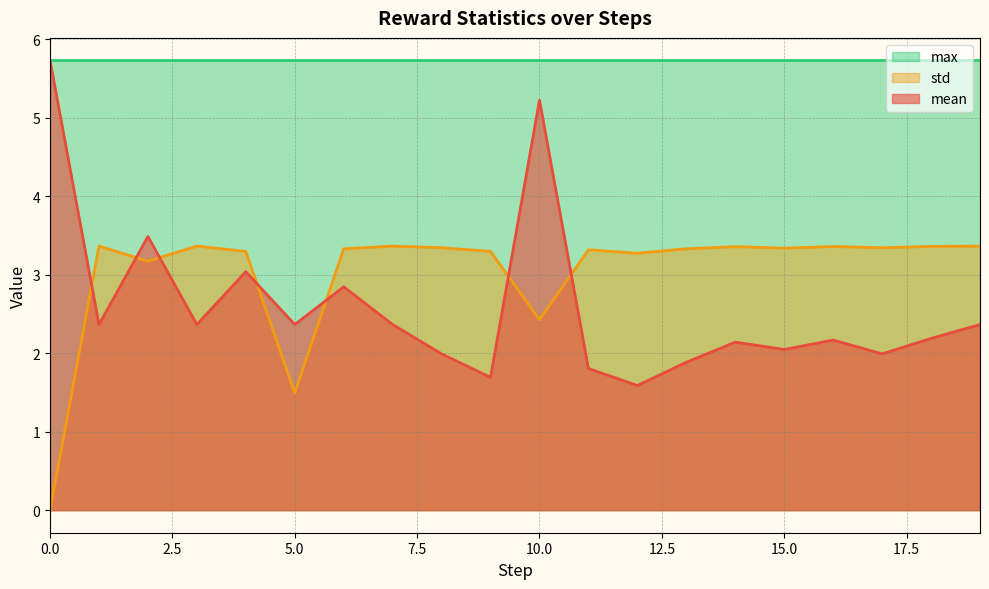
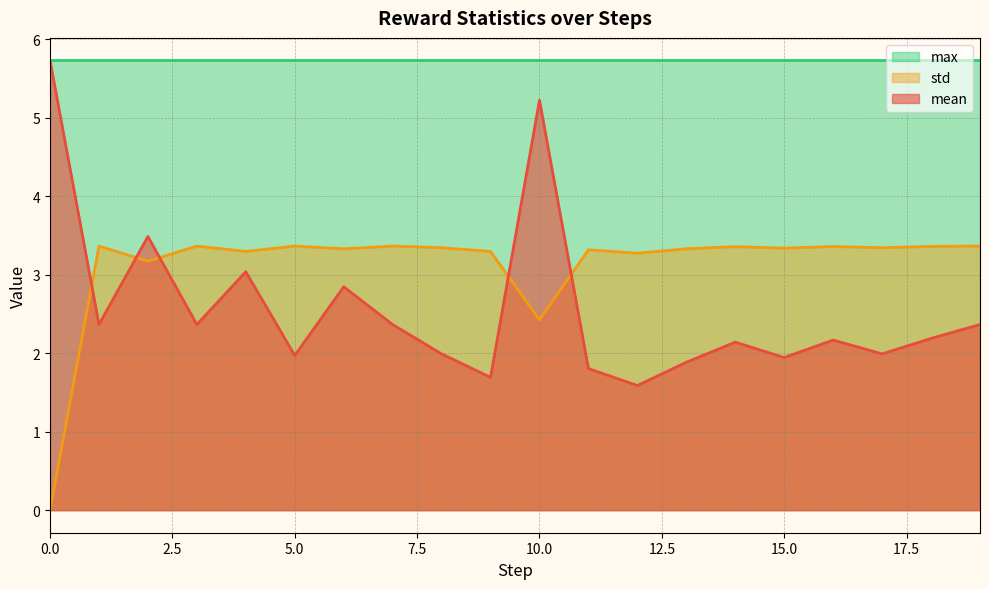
std, 5.0: 1.5 -> 3.4
mean, 5.0: 2.4 -> 2.0
mean, 15.0: 2.0 -> 1.9
